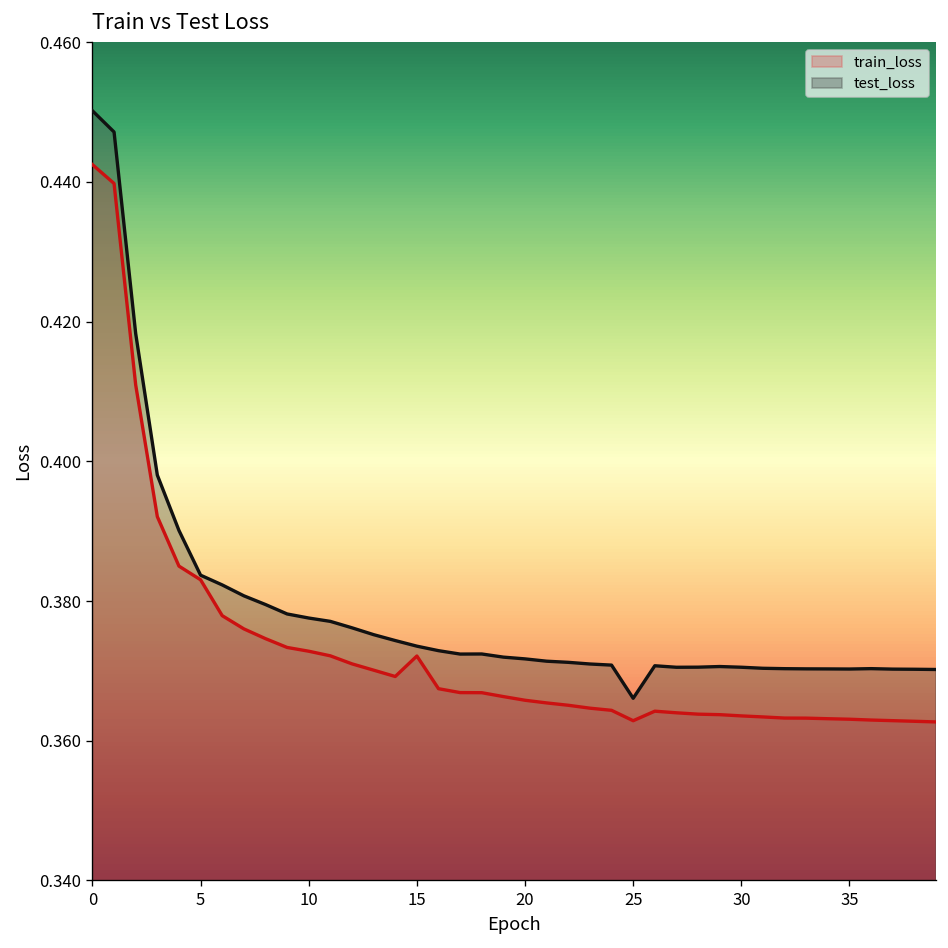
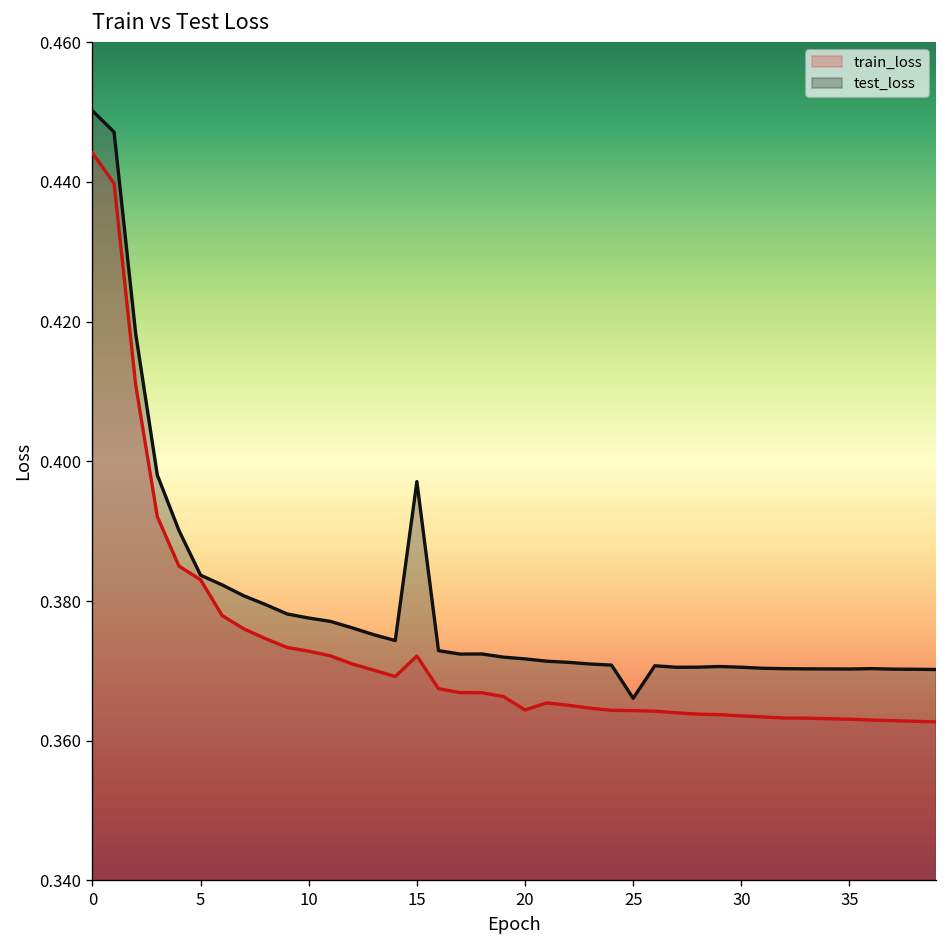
train_loss, 0: 0.442 -> 0.444
test_loss, 15: 0.374 -> 0.397
train_loss, 20: 0.366 -> 0.364
train_loss, 25: 0.363 -> 0.364
